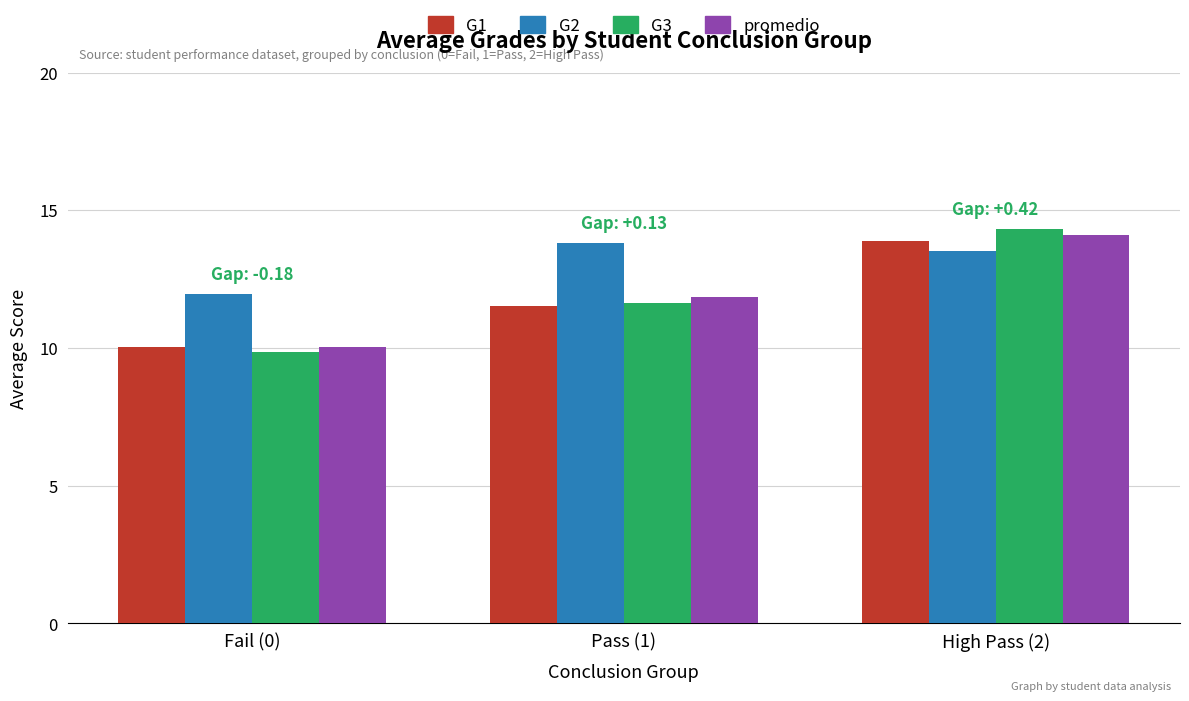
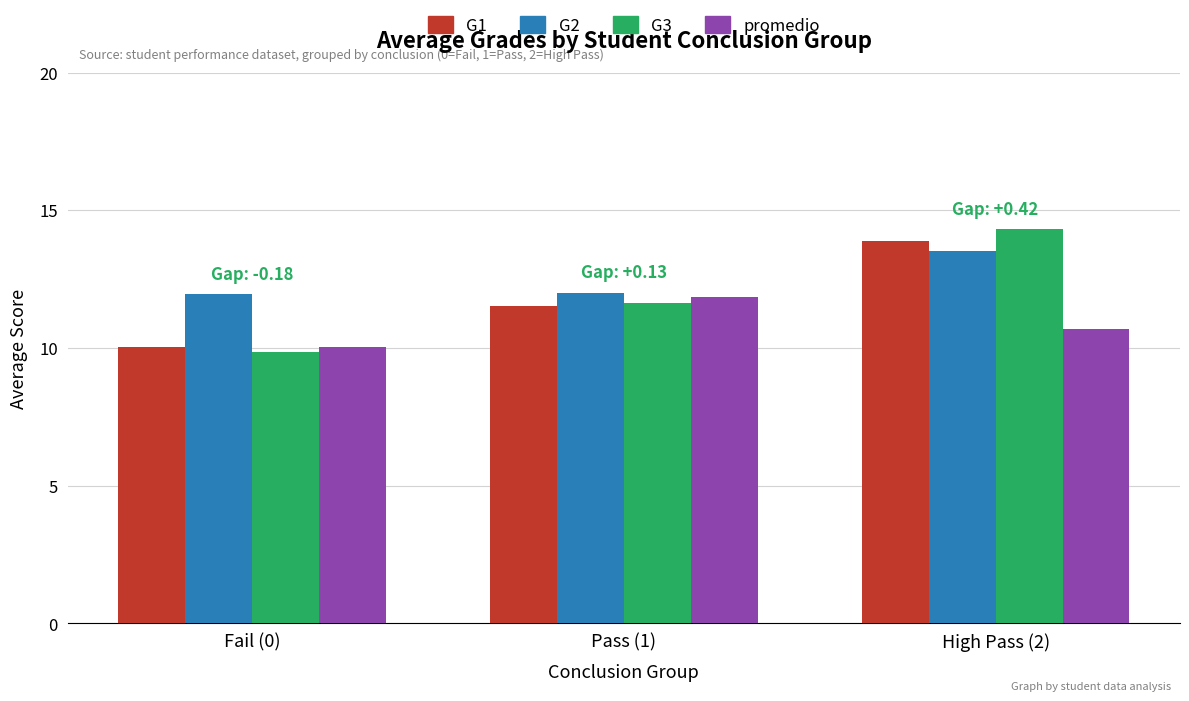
G2, Pass (1): 13.8 -> 12.0
promedio, High Pass (2): 14.1 -> 10.7
